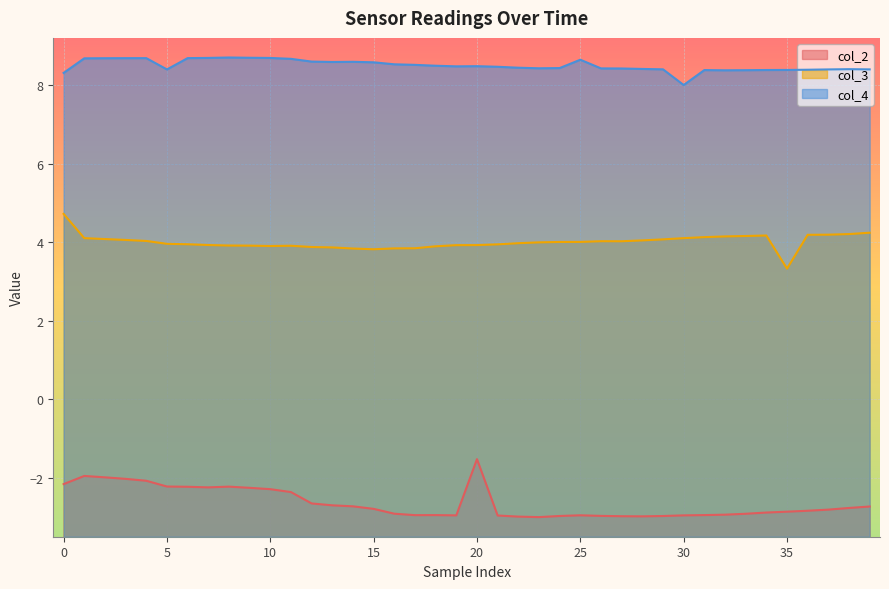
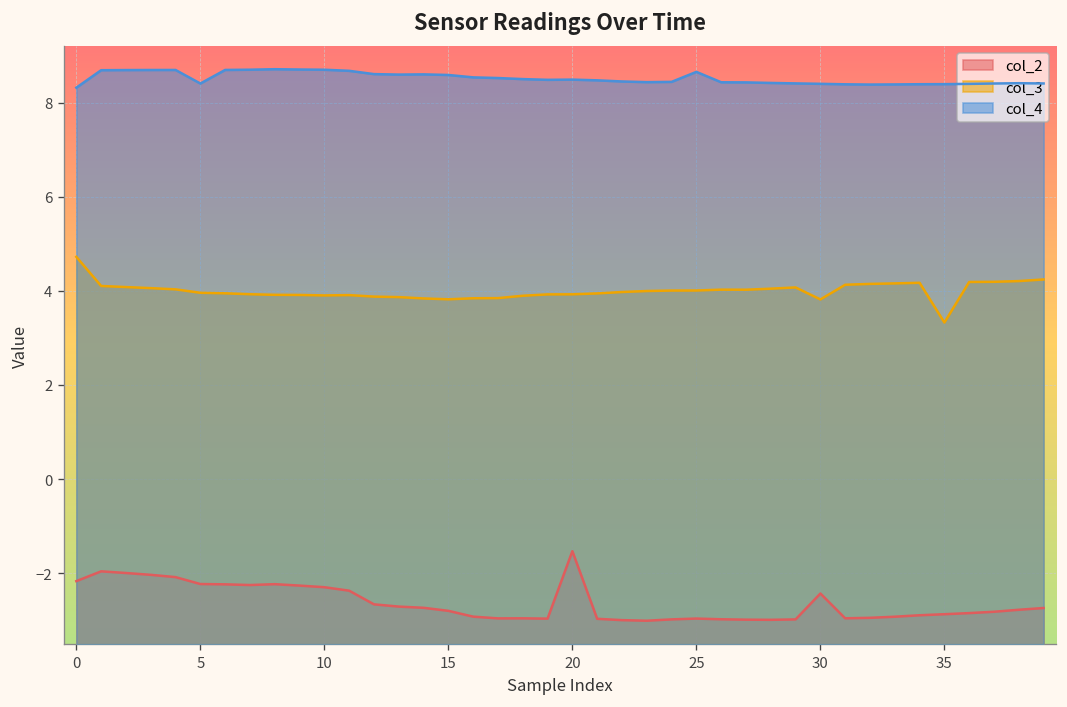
col_2, 30: -3.0 -> -2.4
col_3, 30: 4.1 -> 3.8
col_4, 30: 8.0 -> 8.4
